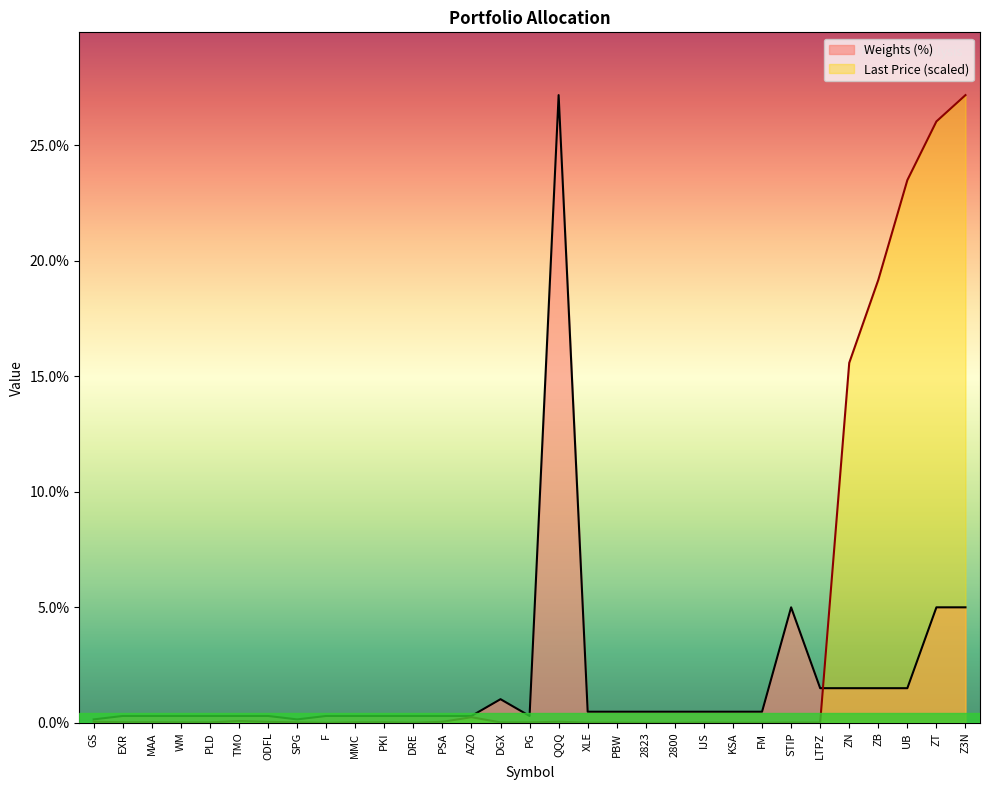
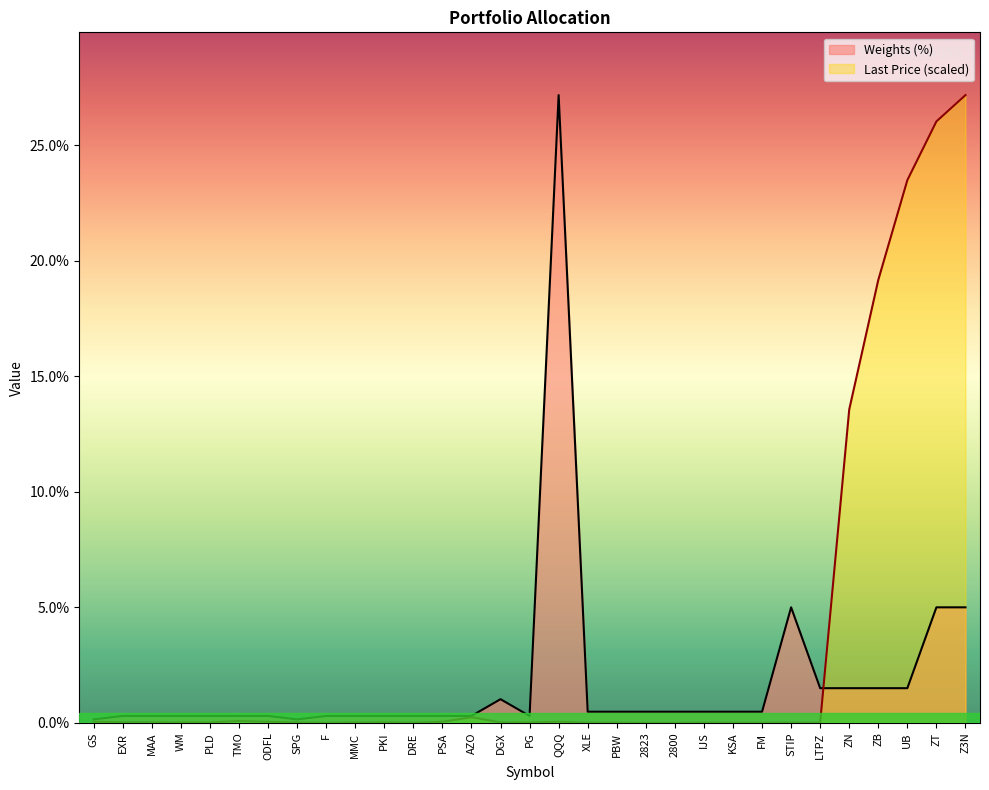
Last Price (scaled), ZN: 15.6% -> 13.6%
